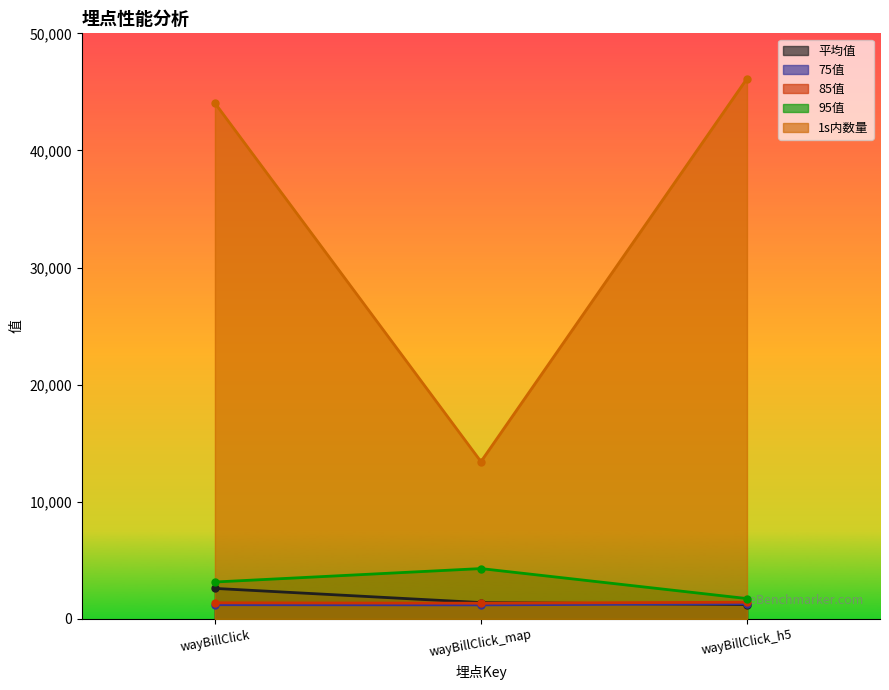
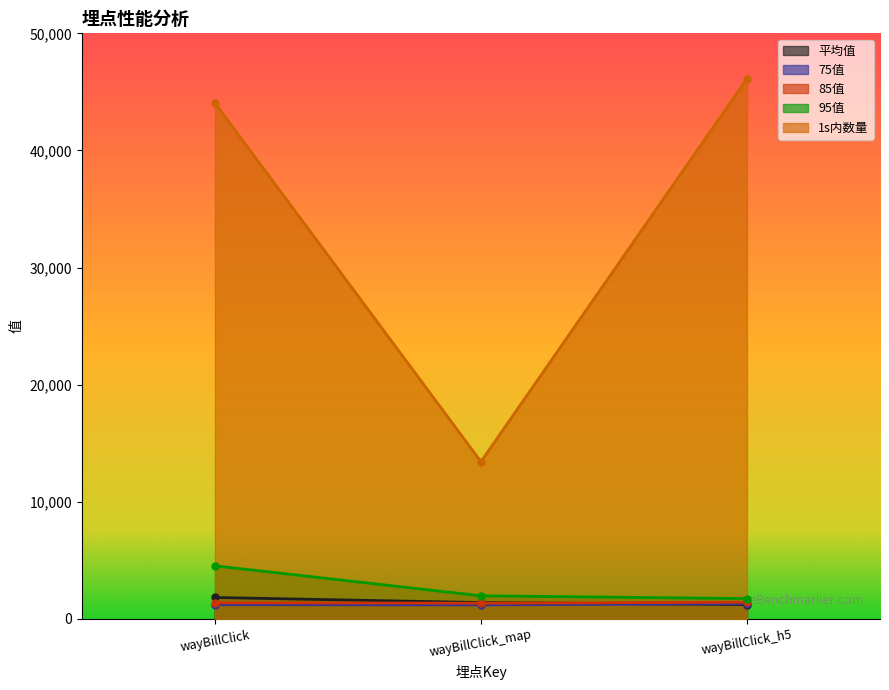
平均值, wayBillClick: 2,600 -> 1,800
95值, wayBillClick: 3,200 -> 4,500
95值, wayBillClick_map: 4,300 -> 2,000
